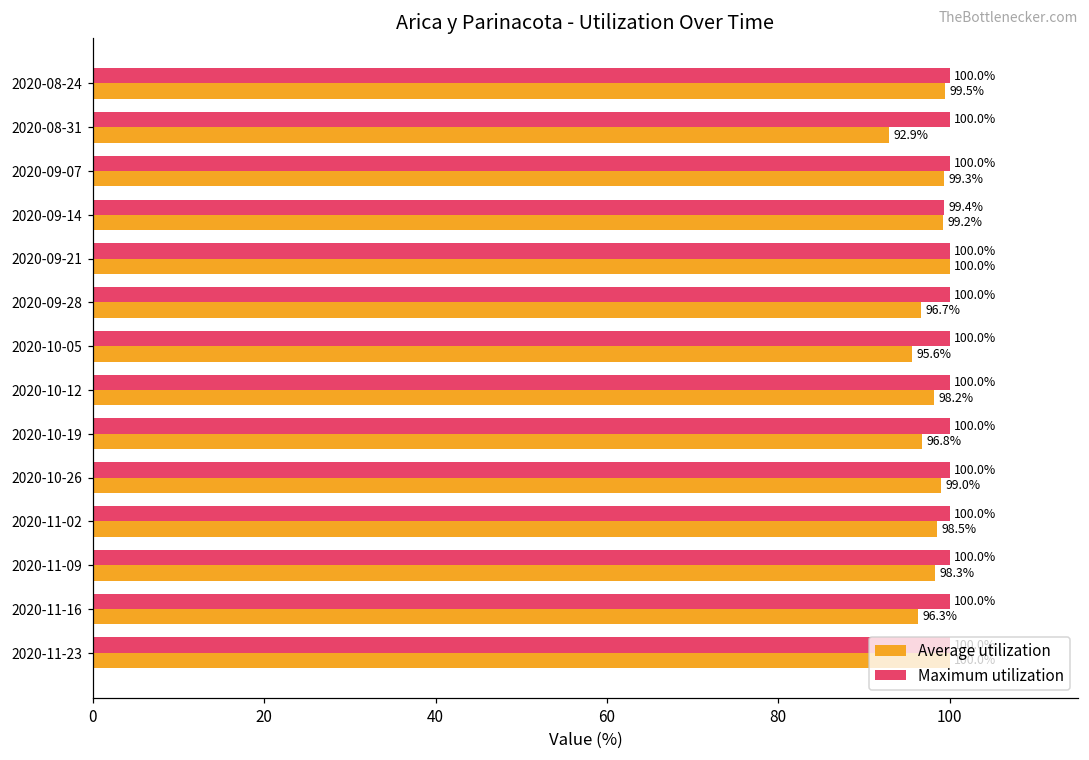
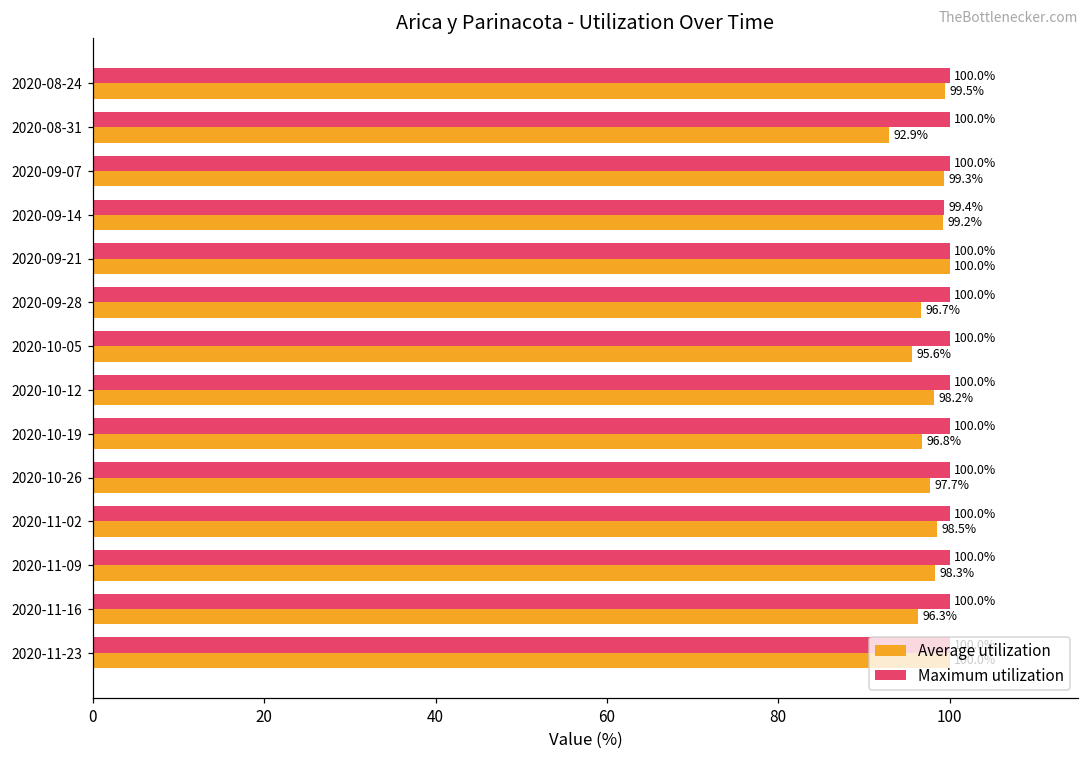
Average utilization, 2020-10-26: 99.0% -> 97.7%
